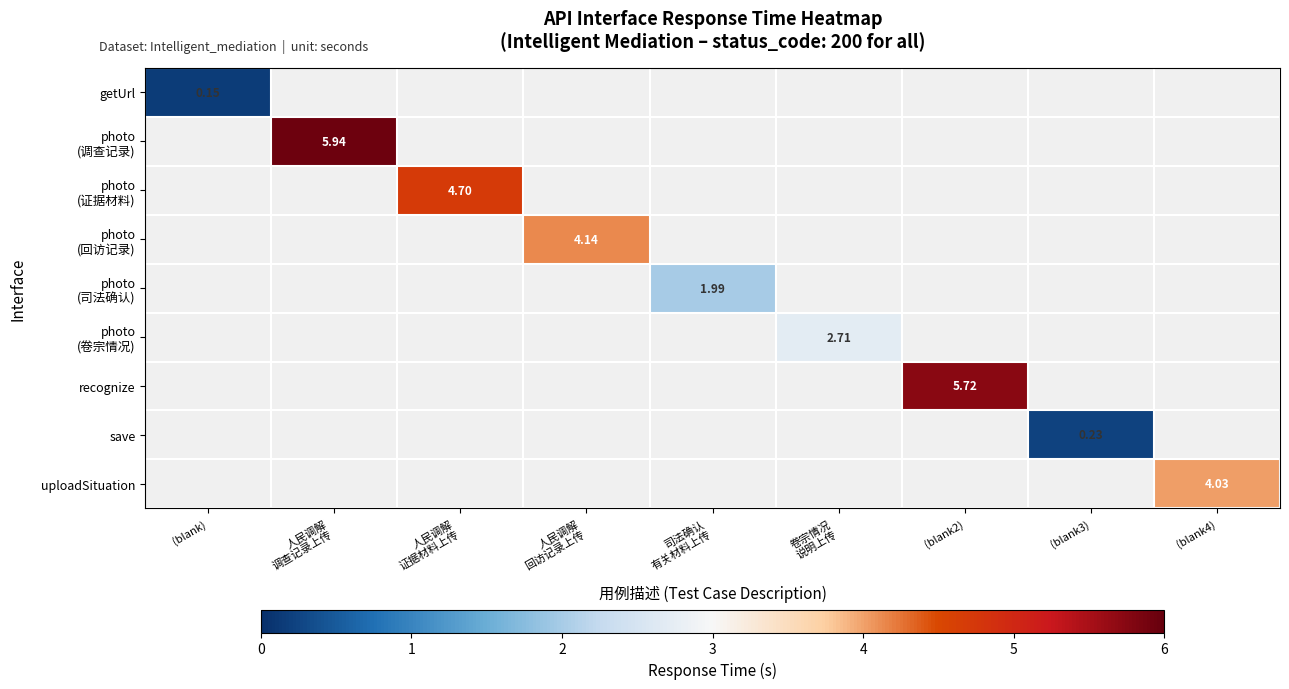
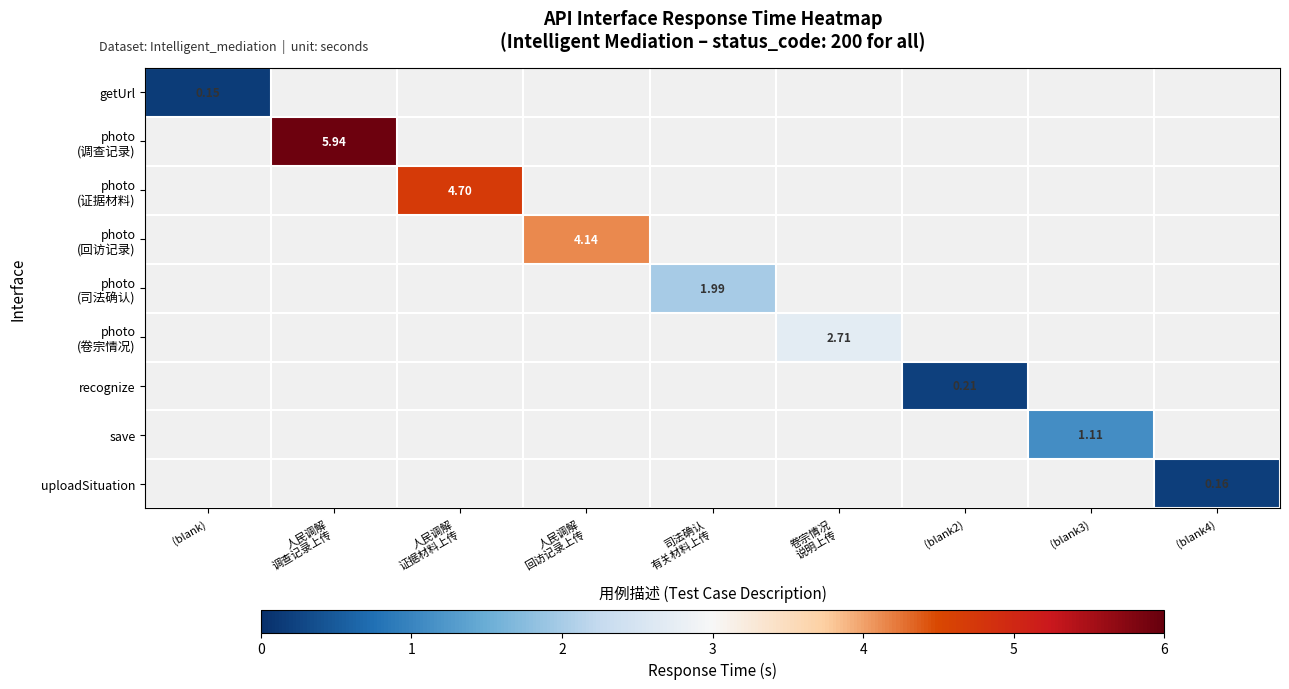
recognize, (blank2): 5.72 -> 0.21
save, (blank3): 0.23 -> 1.11
uploadSituation, (blank4): 4.03 -> 0.16
